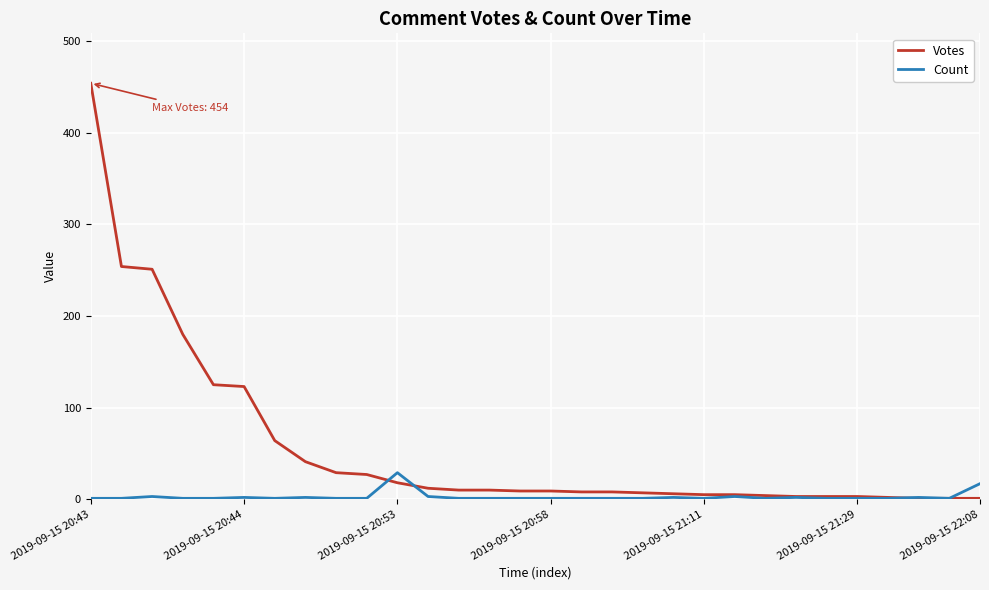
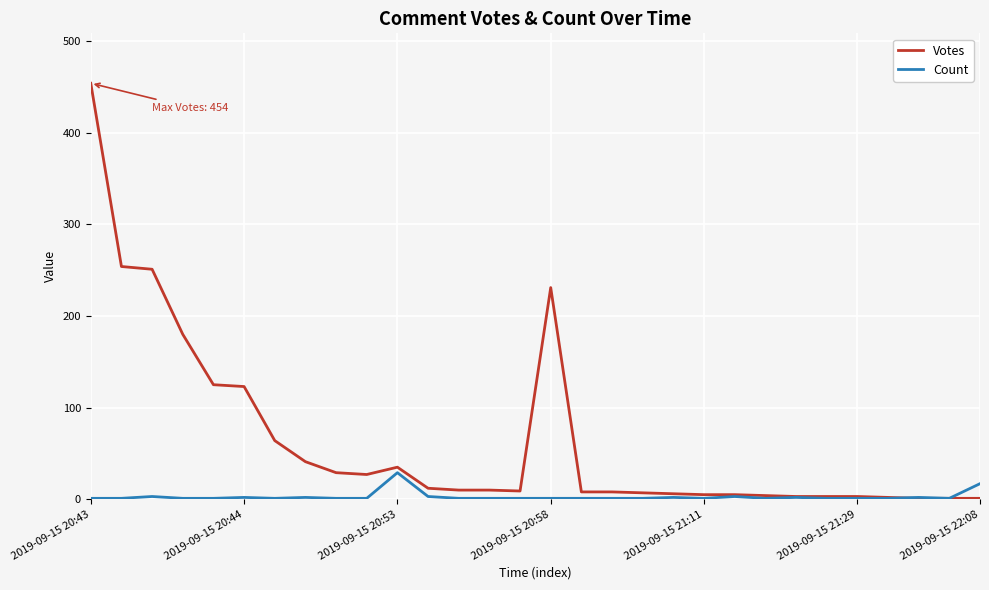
Votes, 2019-09-15 20:53: 20 -> 40
Votes, 2019-09-15 20:58: 10 -> 230
